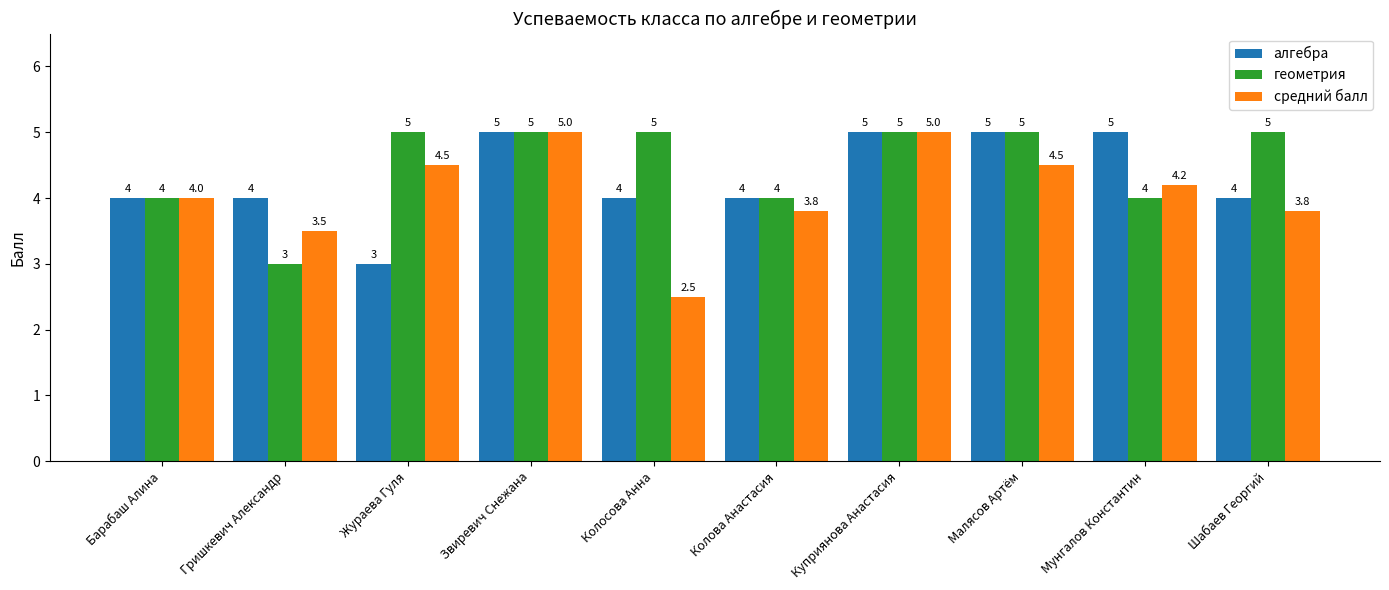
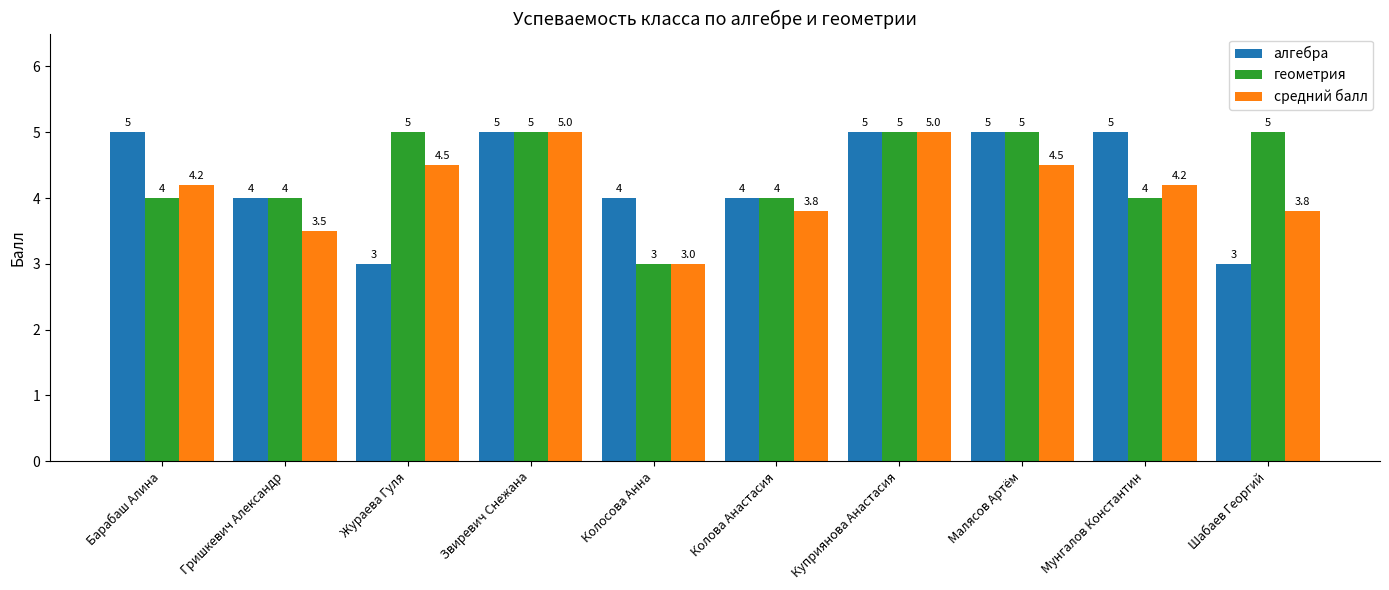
алгебра, Барабаш Алина: 4 -> 5
средний балл, Барабаш Алина: 4.0 -> 4.2
геометрия, Гришкевич Александр: 3 -> 4
геометрия, Колосова Анна: 5 -> 3
средний балл, Колосова Анна: 2.5 -> 3.0
алгебра, Шабаев Георгий: 4 -> 3
